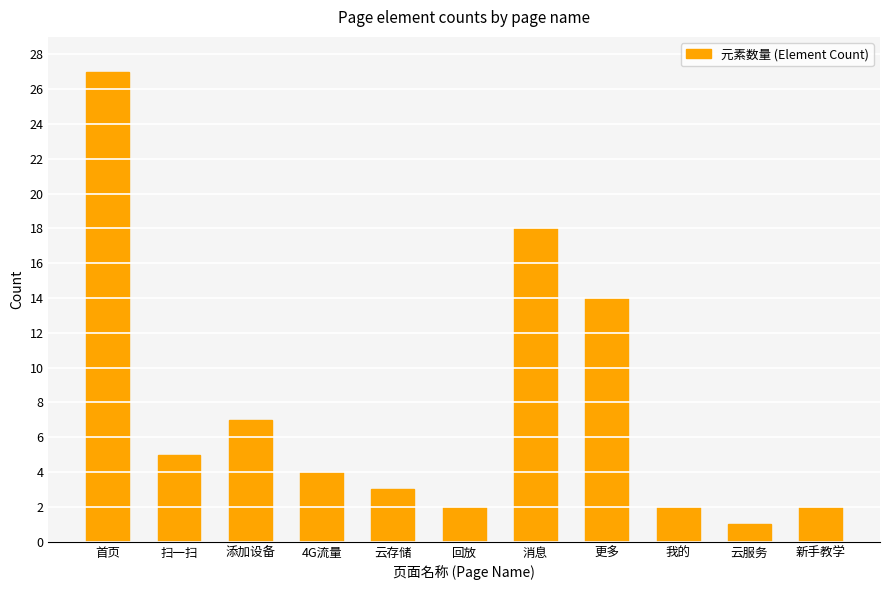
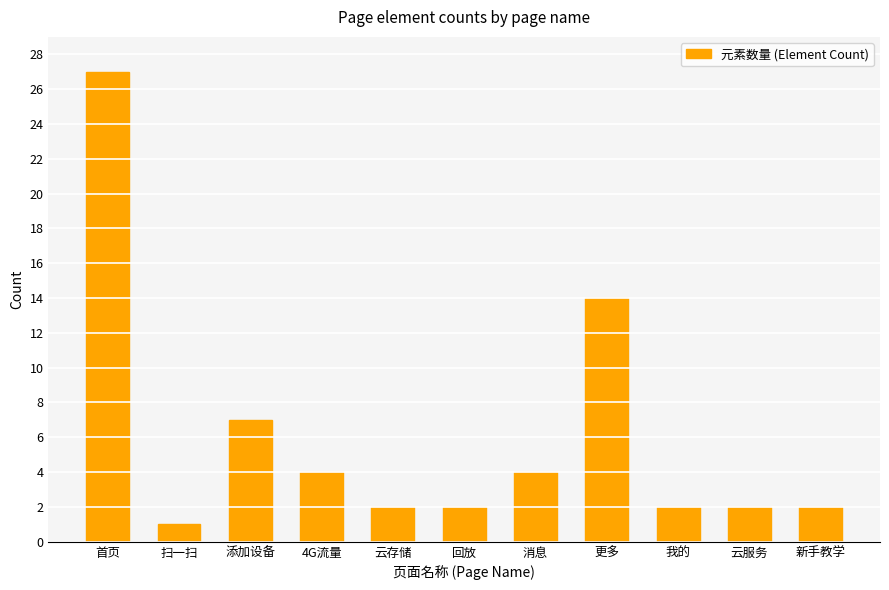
扫一扫: 5 -> 1
云存储: 3 -> 2
消息: 18 -> 4
云服务: 1 -> 2
